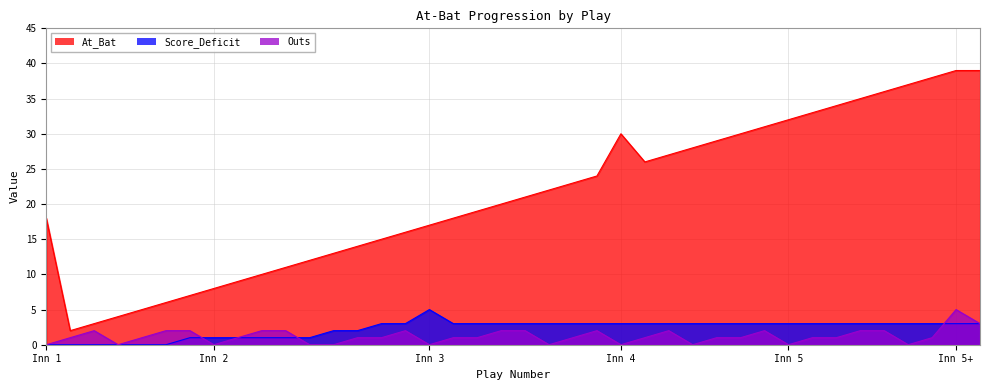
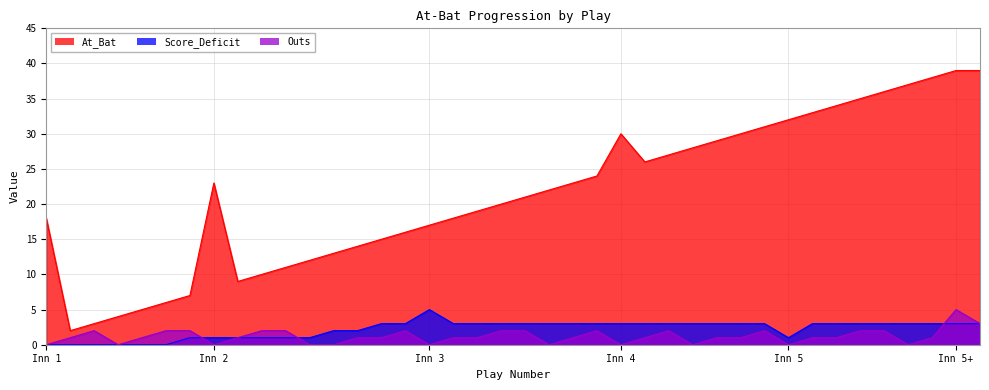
At_Bat, Inn 2: 8 -> 23
Score_Deficit, Inn 5: 3 -> 1
